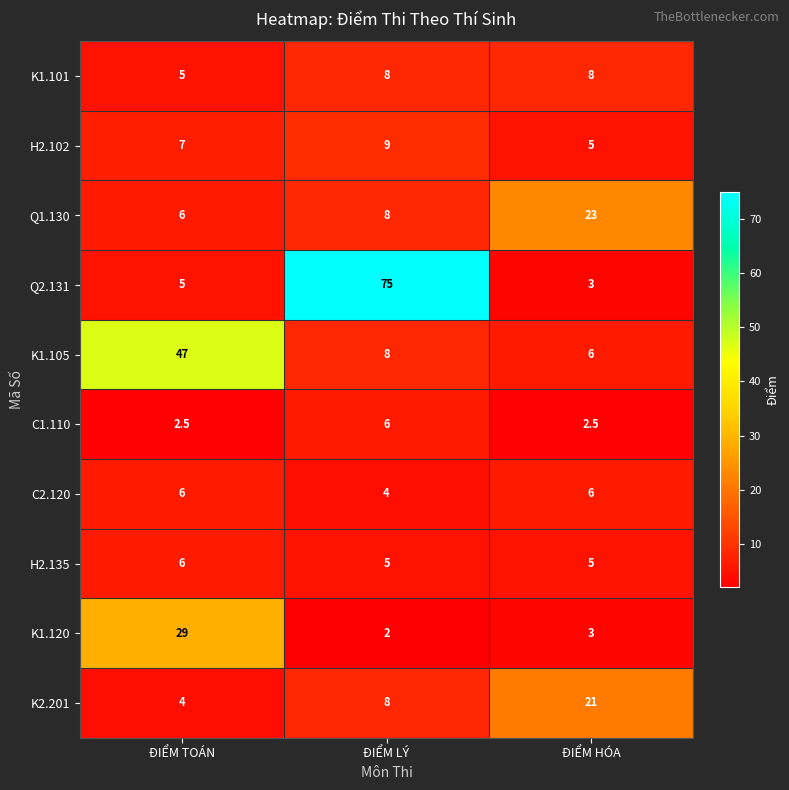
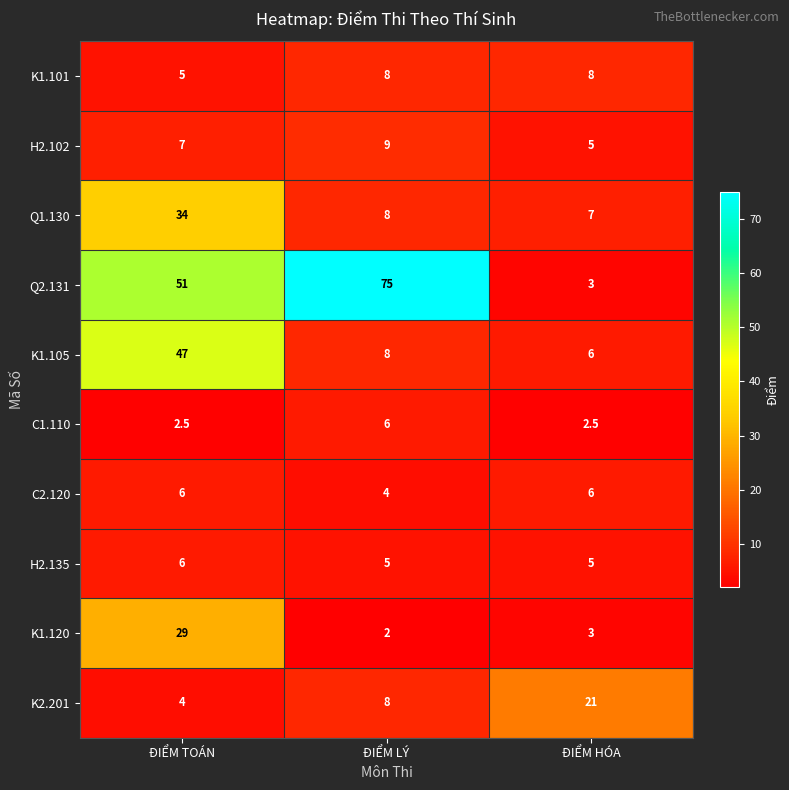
Q1.130, ĐIỂM TOÁN: 6 -> 34
Q1.130, ĐIỂM HÓA: 23 -> 7
Q2.131, ĐIỂM TOÁN: 5 -> 51
